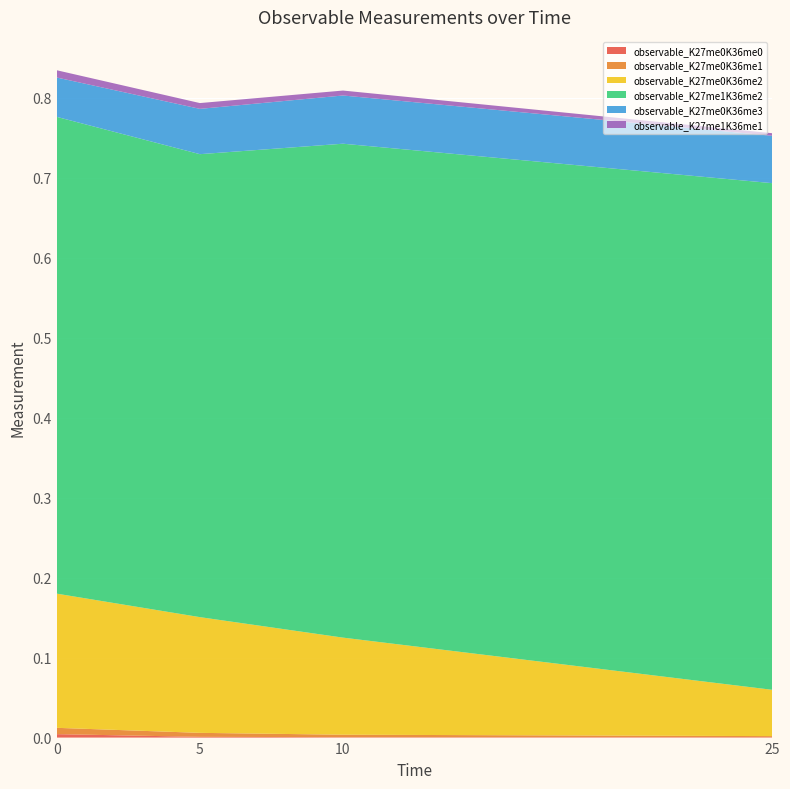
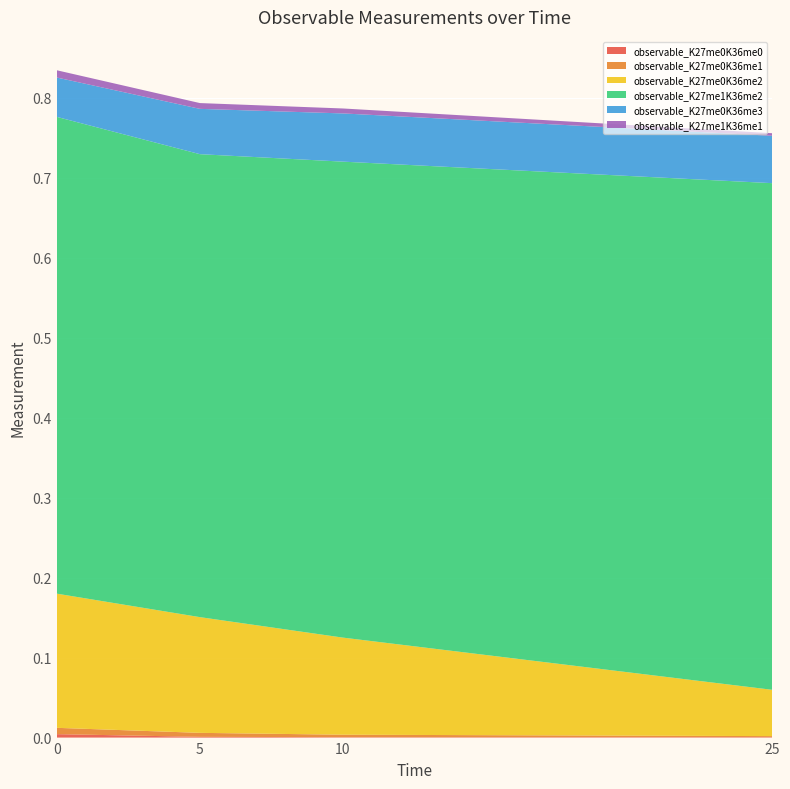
observable_K27me1K36me2, 10: 0.62 -> 0.60
